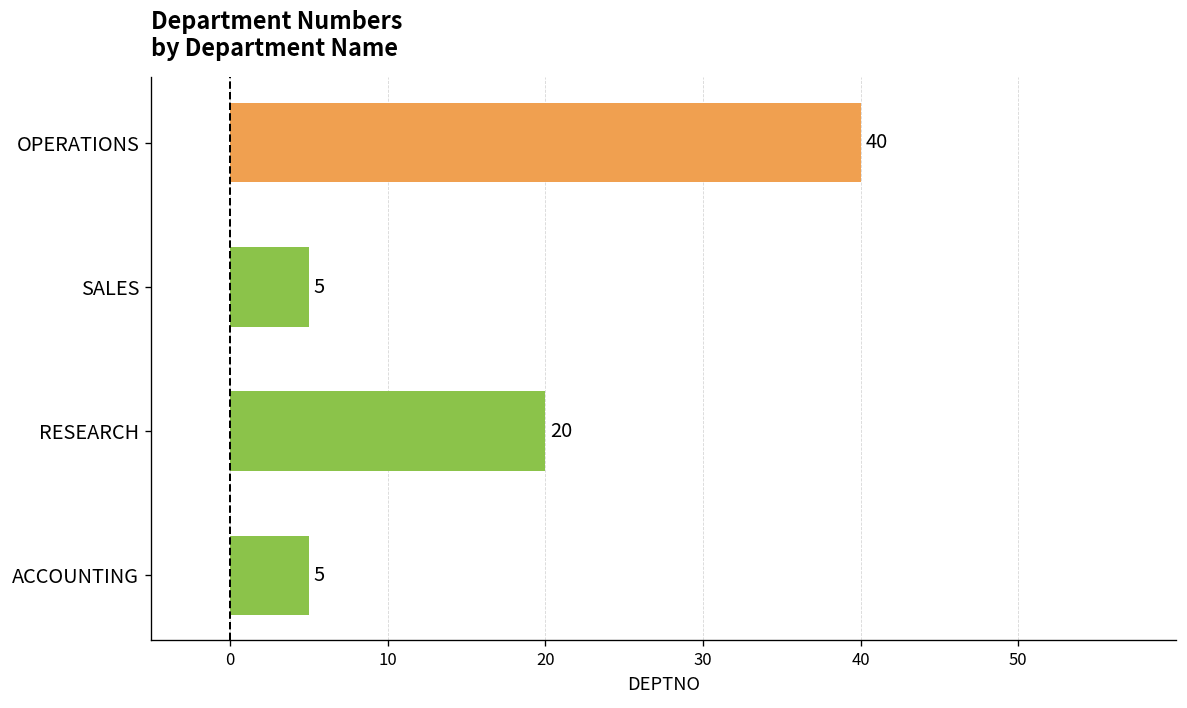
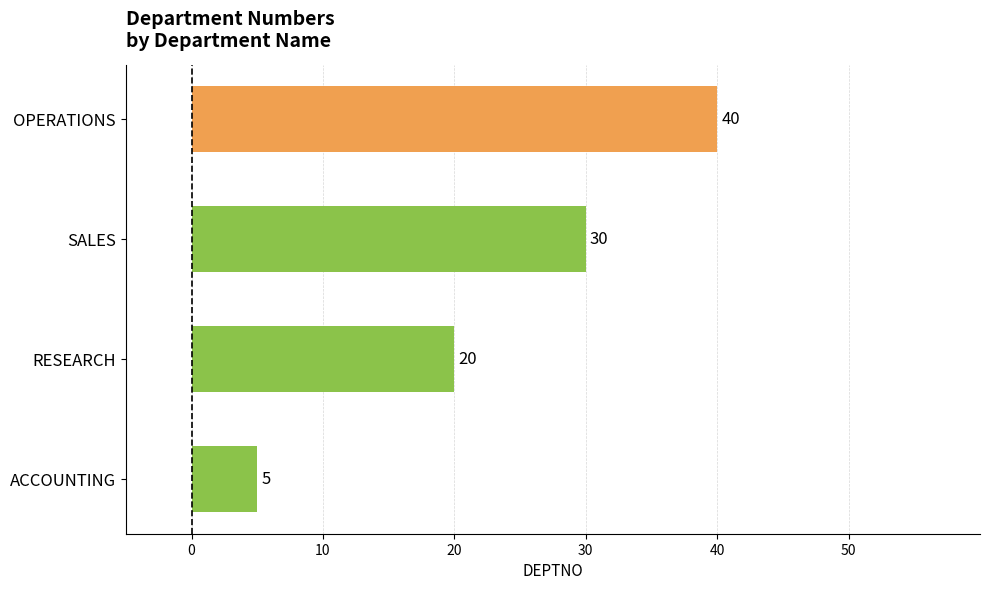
SALES: 5 -> 30
